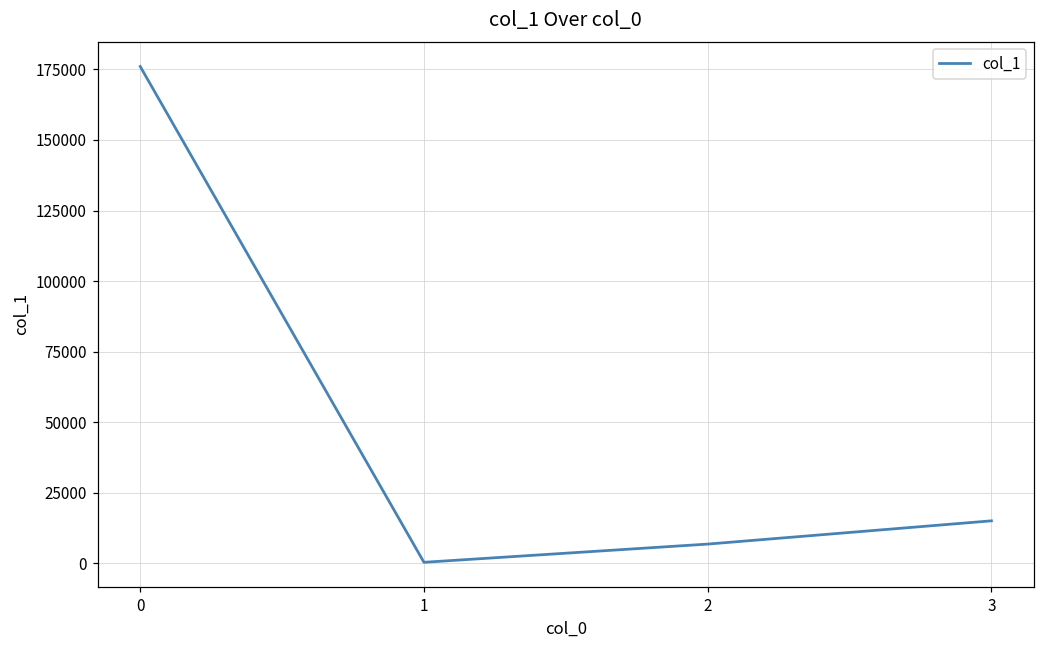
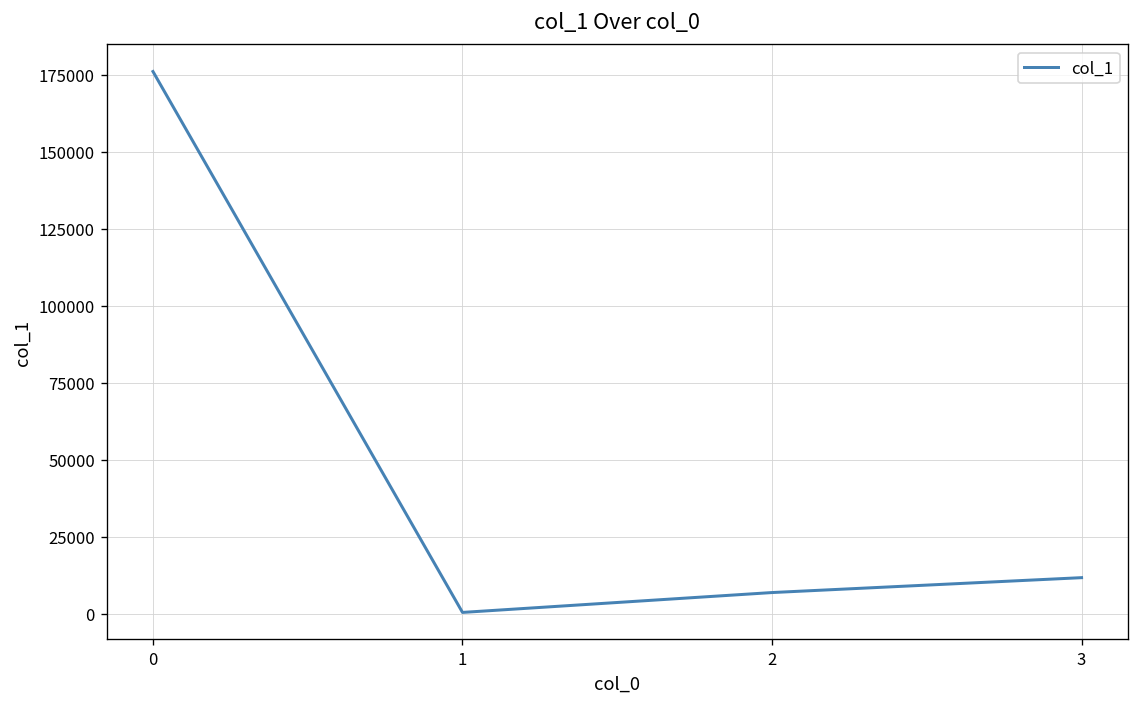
3: 15000 -> 12000
